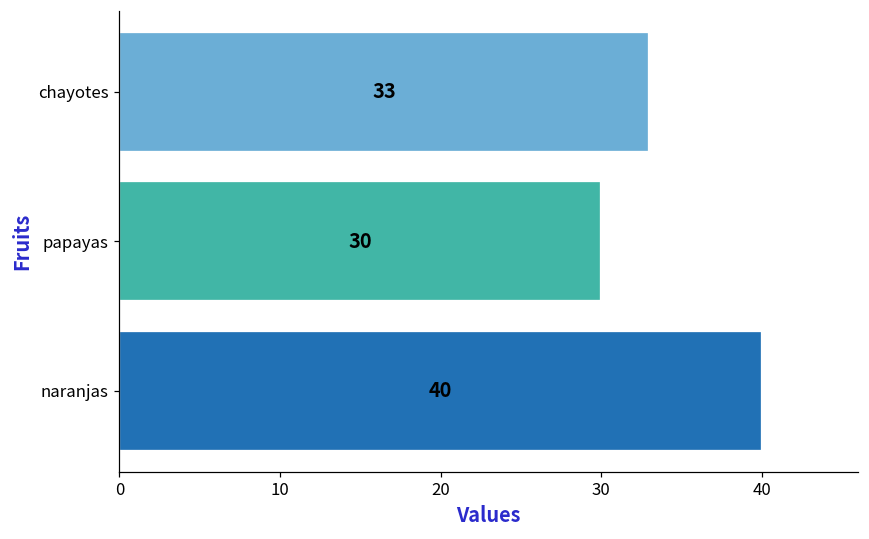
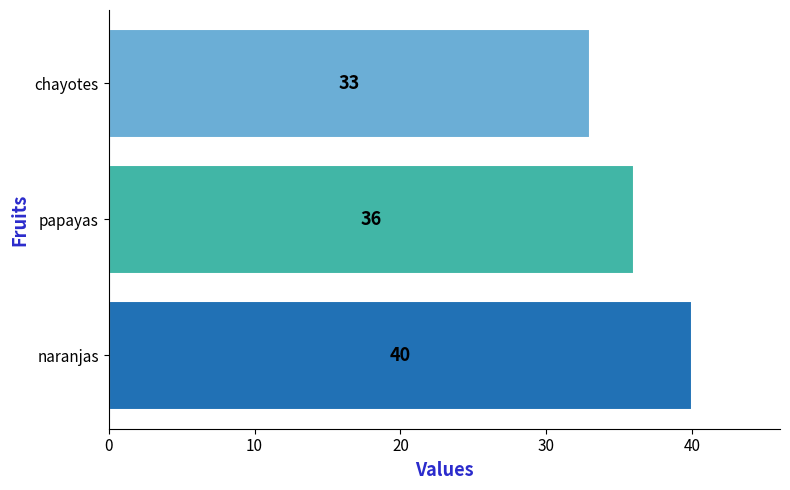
papayas: 30 -> 36
